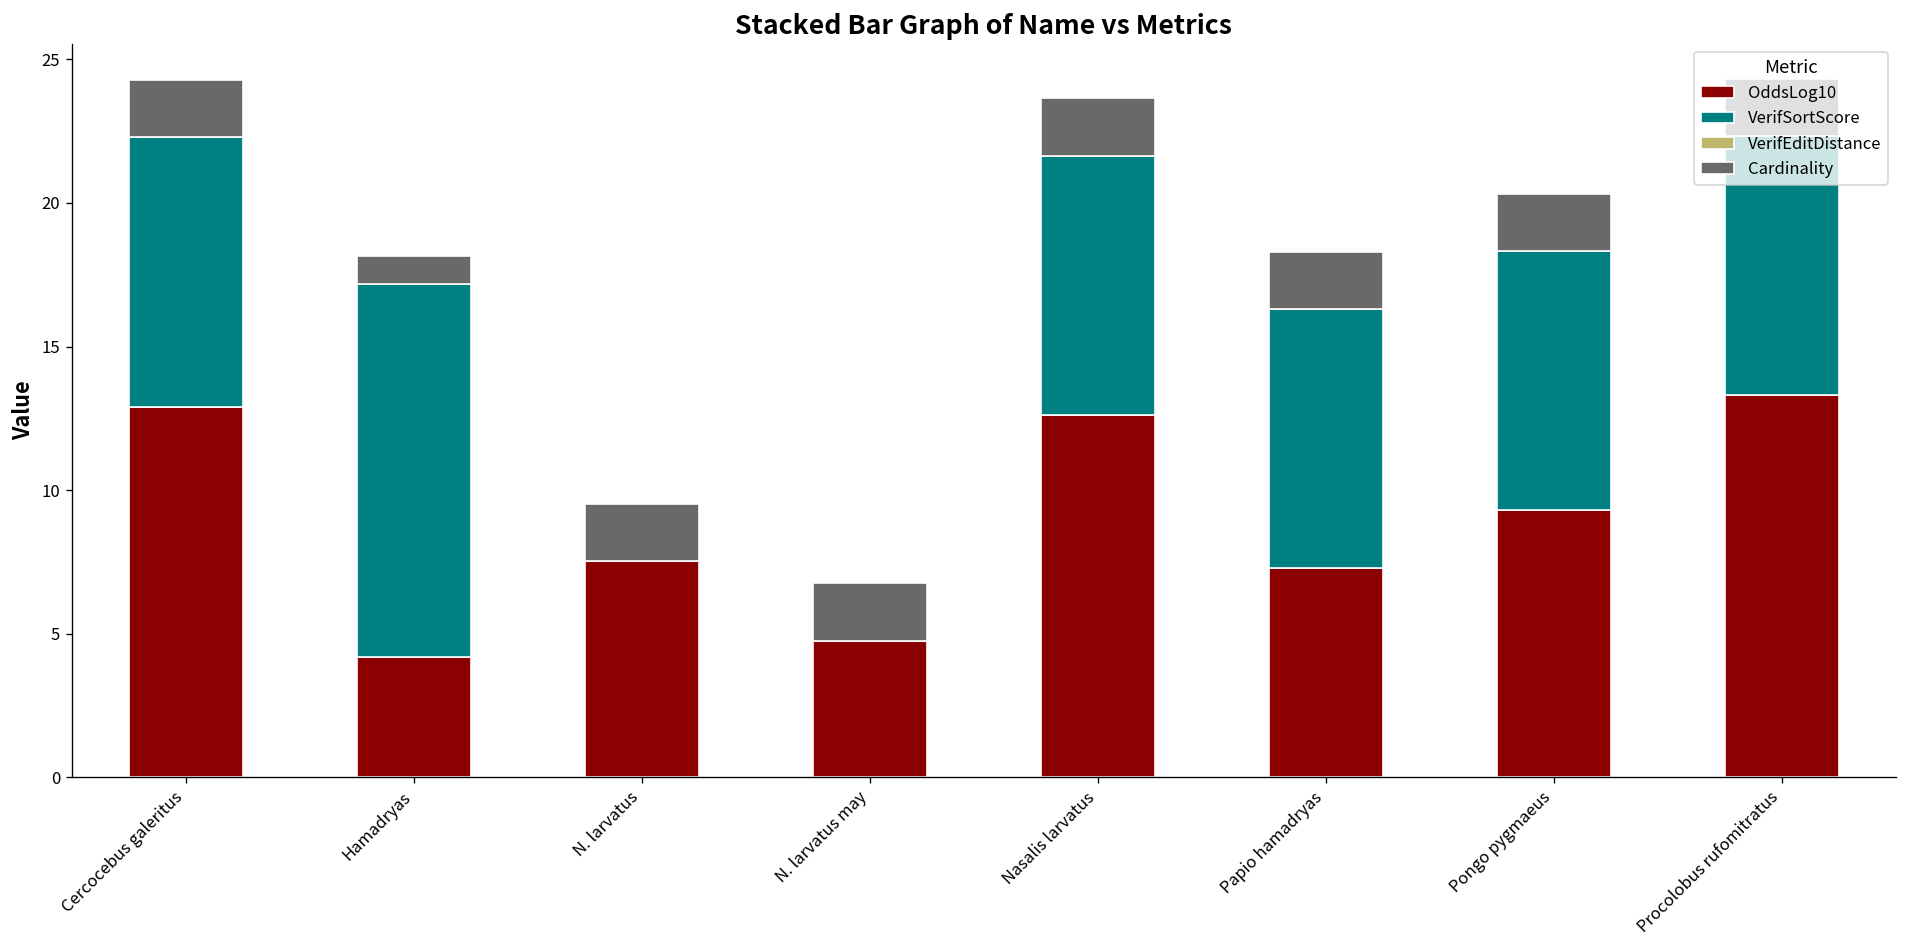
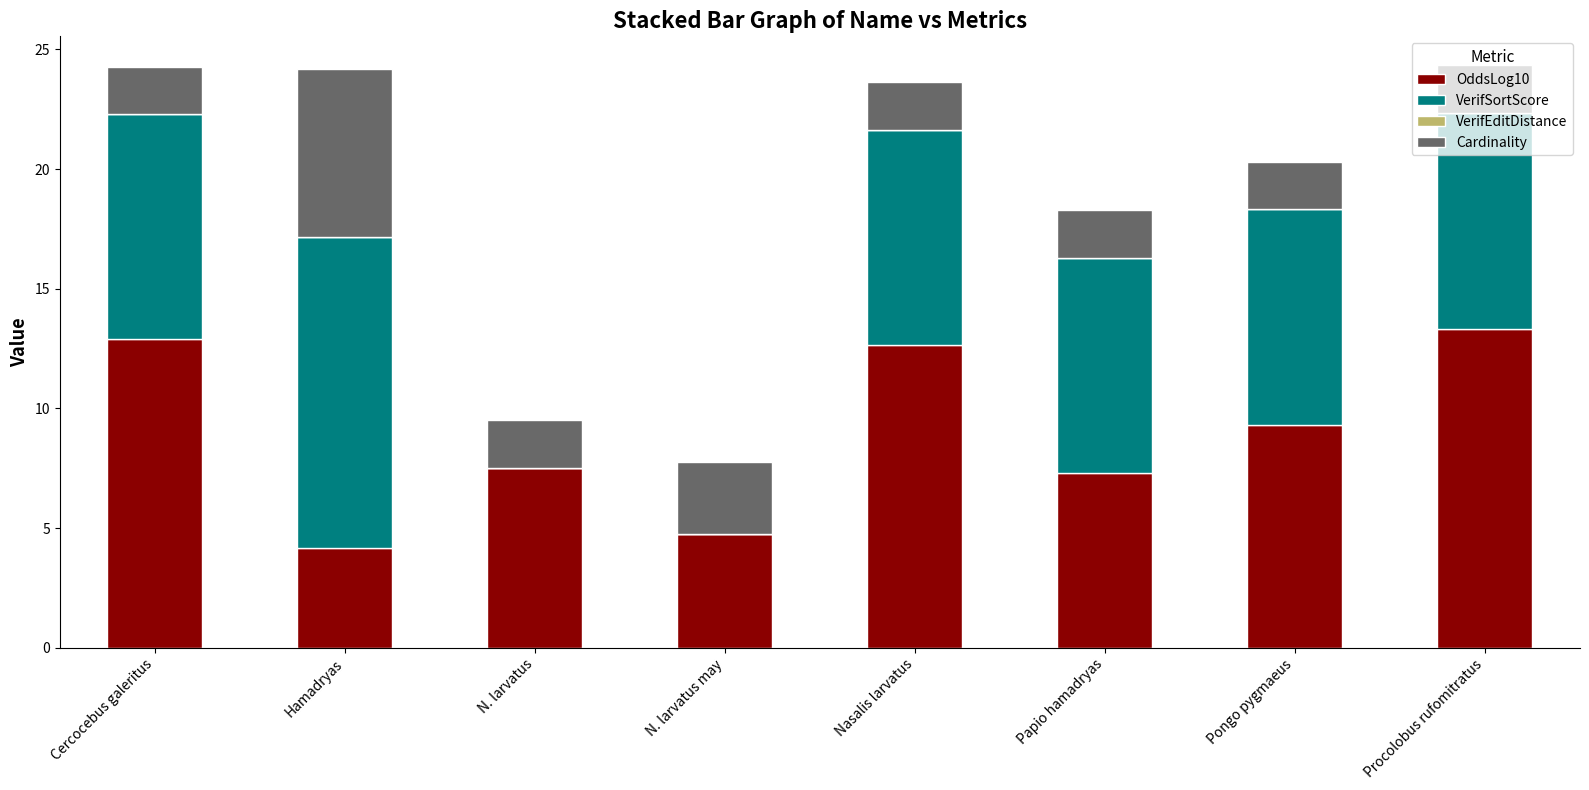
Cardinality, Hamadryas: 1 -> 7
Cardinality, N. larvatus may: 2 -> 3
